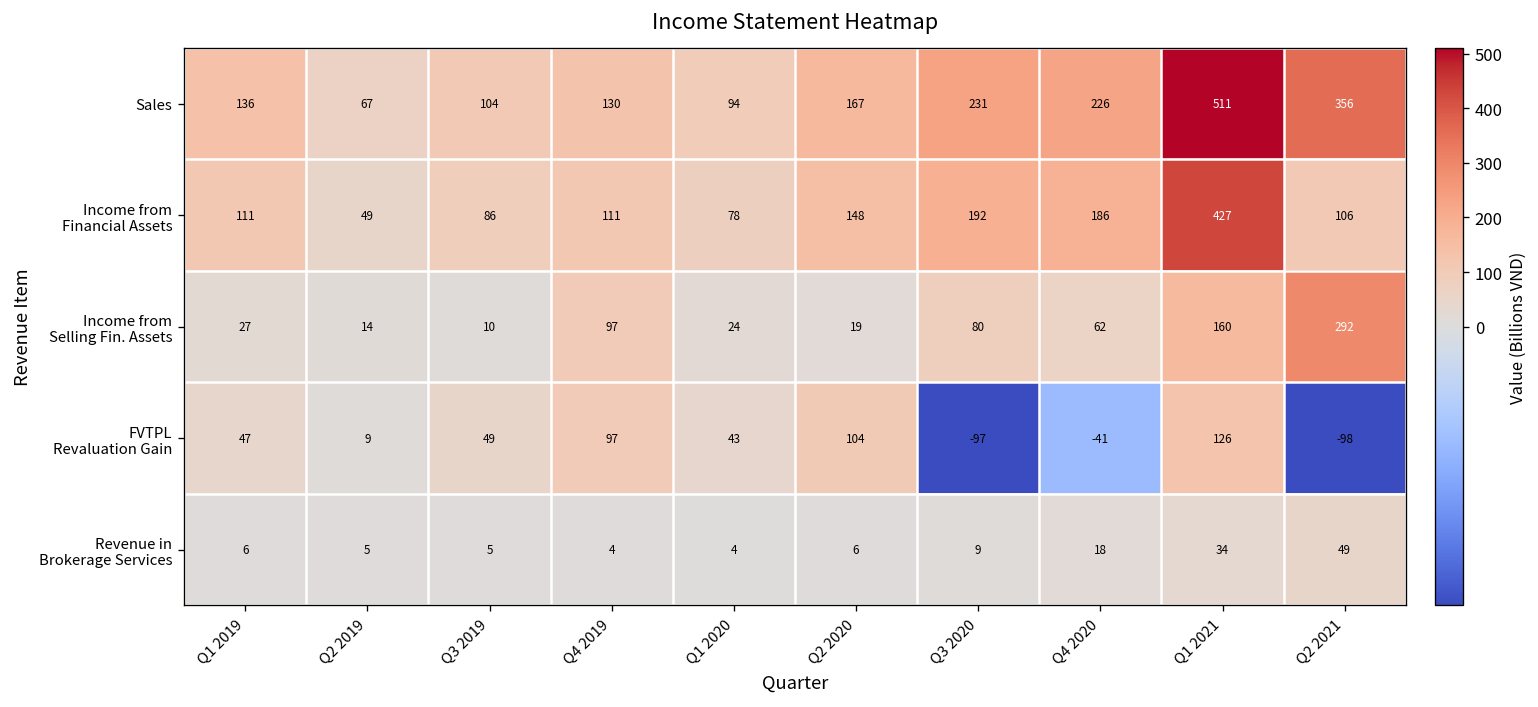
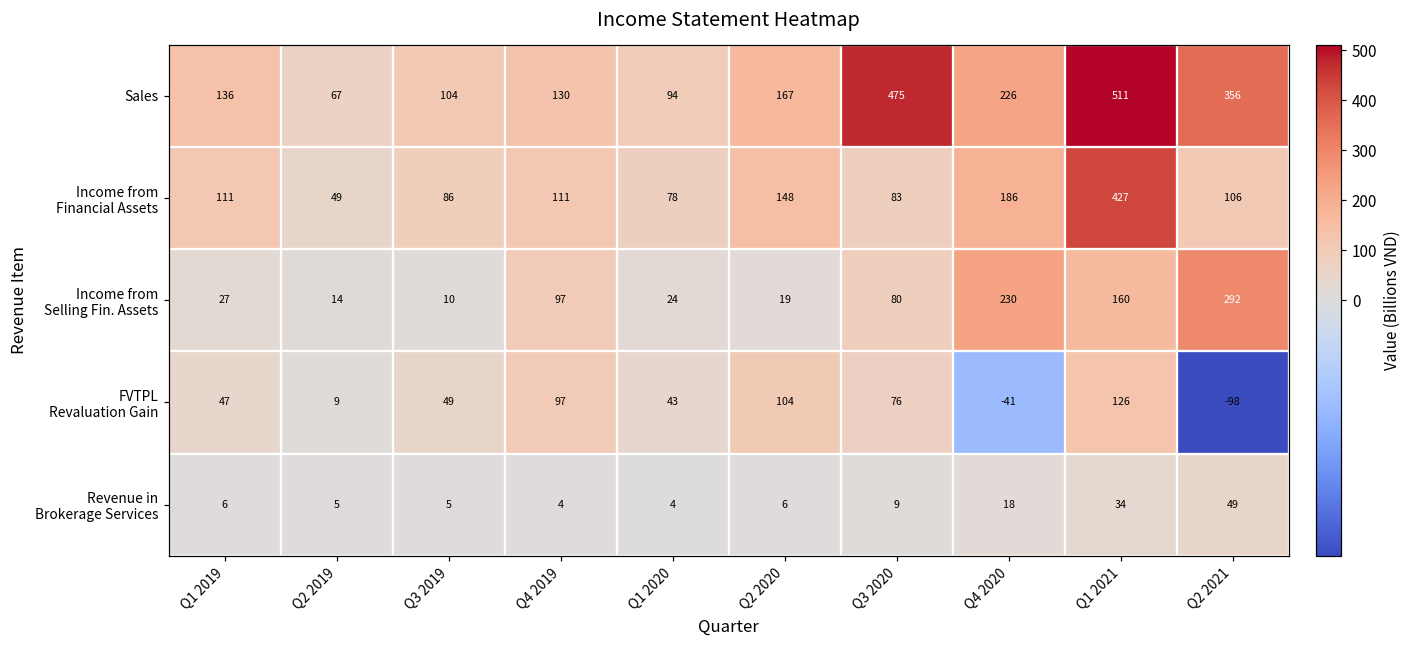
Sales, Q3 2020: 231 -> 475
Income from Financial Assets, Q3 2020: 192 -> 83
Income from Selling Fin. Assets, Q4 2020: 62 -> 230
FVTPL Revaluation Gain, Q3 2020: -97 -> 76
